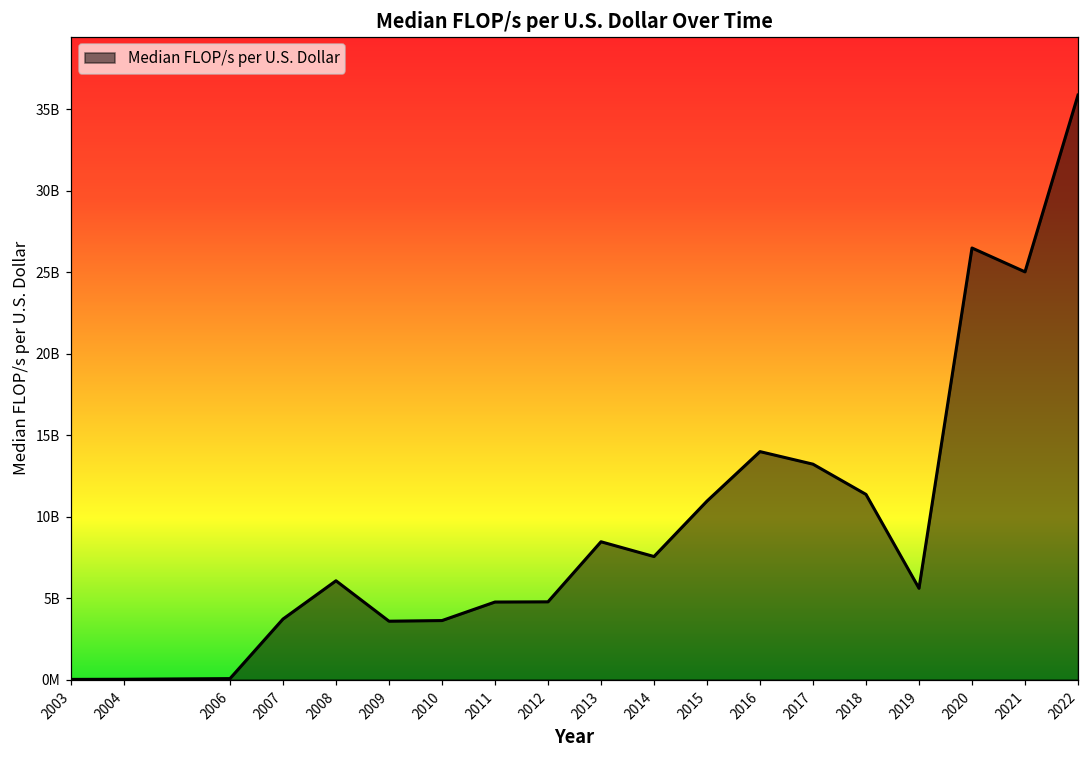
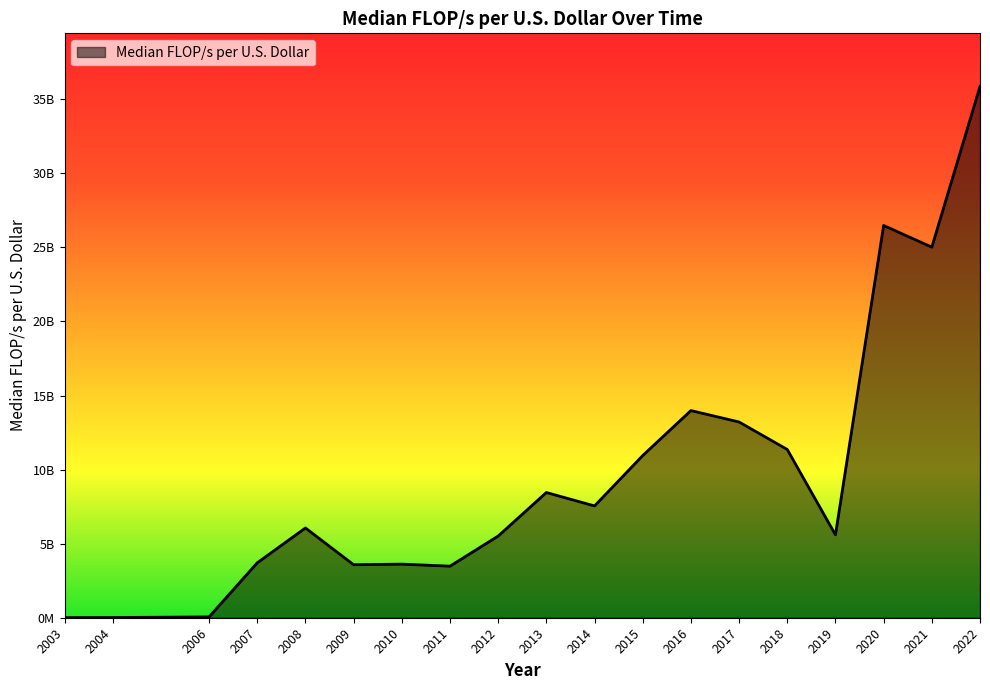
2011: 4800000000 -> 3500000000
2012: 4800000000 -> 5500000000
